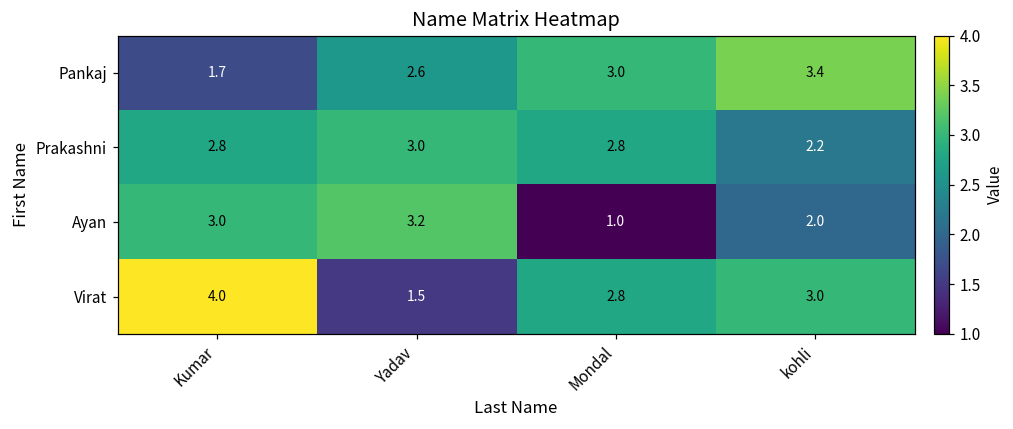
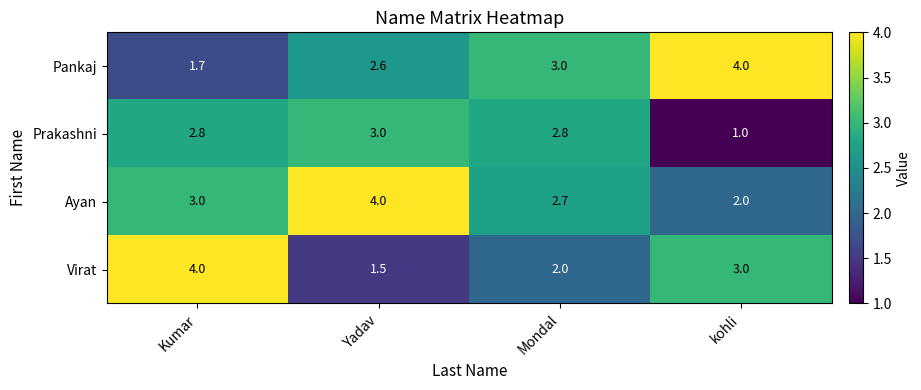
Pankaj, kohli: 3.4 -> 4.0
Prakashni, kohli: 2.2 -> 1.0
Ayan, Yadav: 3.2 -> 4.0
Ayan, Mondal: 1.0 -> 2.7
Virat, Mondal: 2.8 -> 2.0
